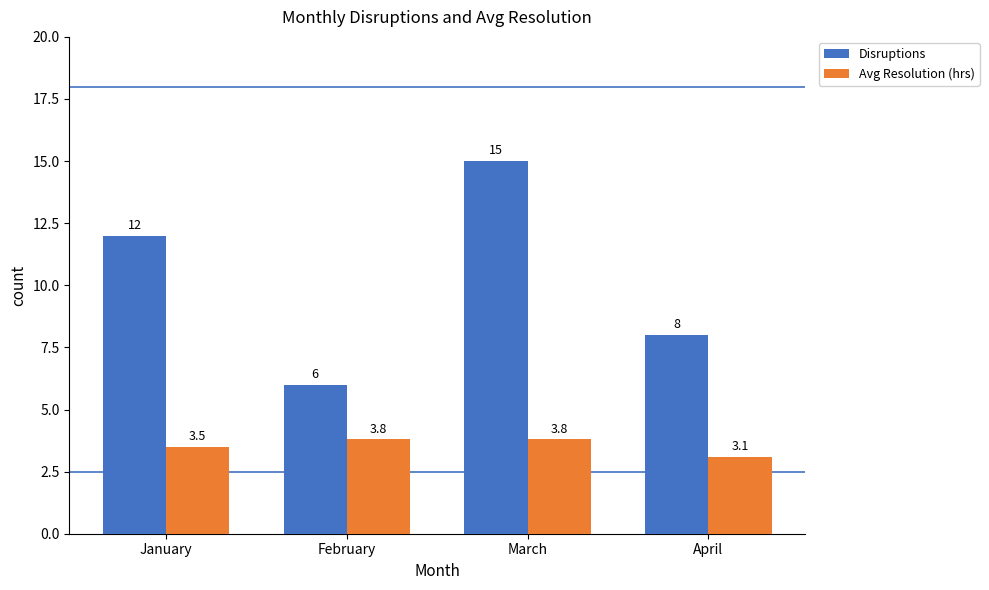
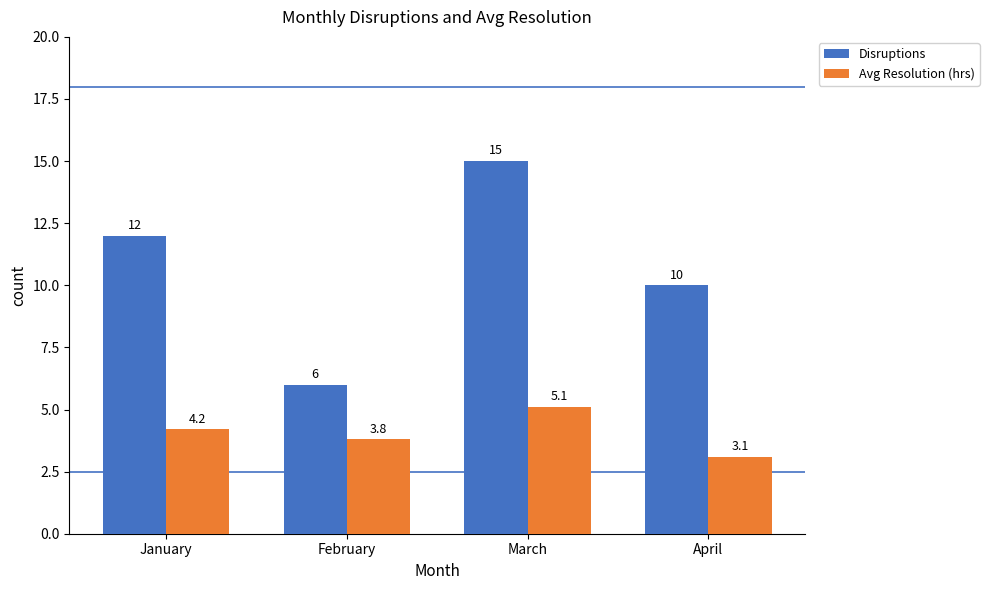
Avg Resolution (hrs), January: 3.5 -> 4.2
Avg Resolution (hrs), March: 3.8 -> 5.1
Disruptions, April: 8 -> 10
